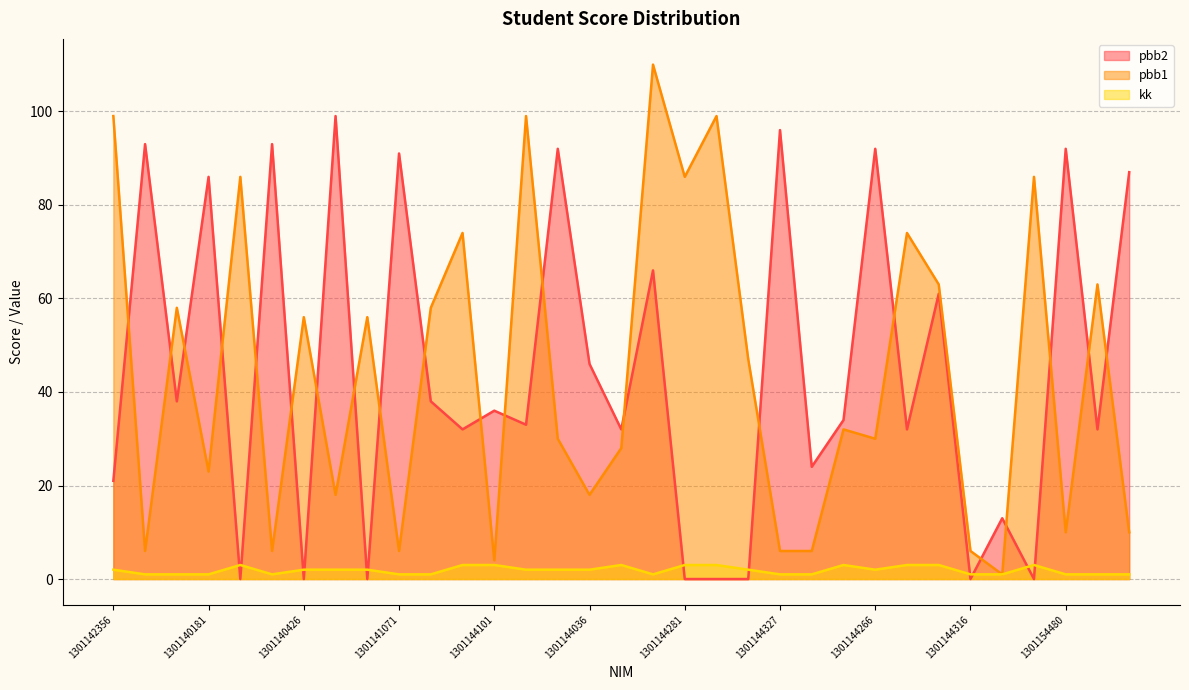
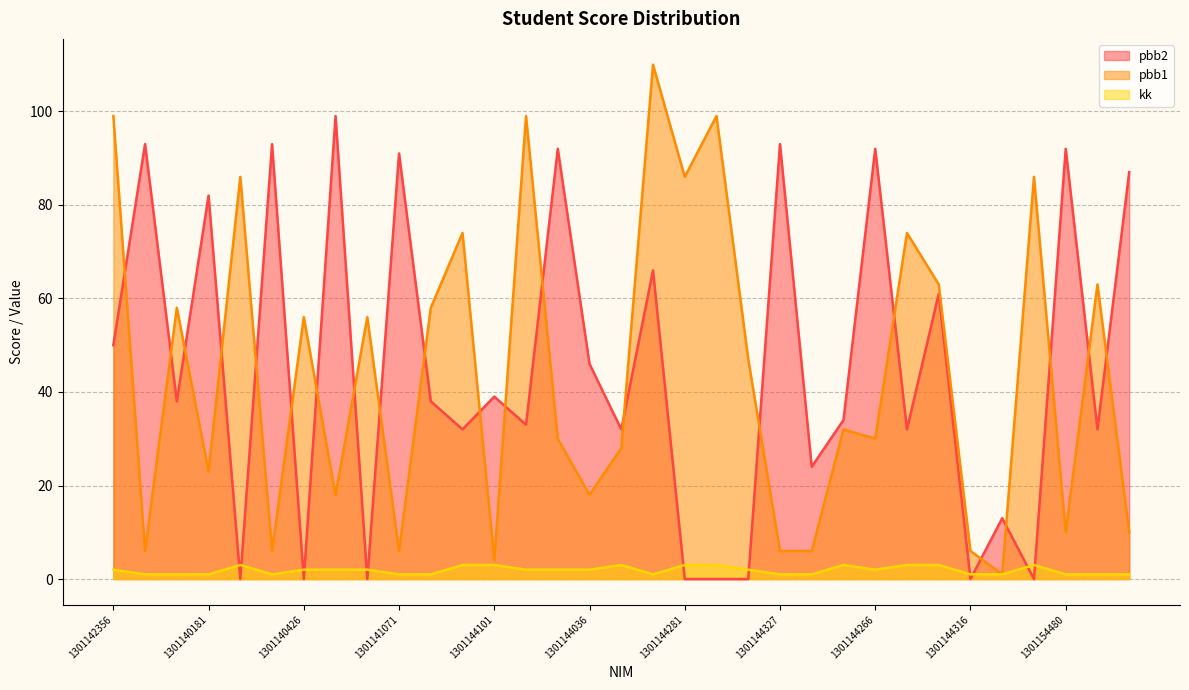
pbb2, 1301142356: 21 -> 50
pbb2, 1301140181: 86 -> 82
pbb2, 1301144101: 36 -> 39
pbb2, 1301144327: 96 -> 93
